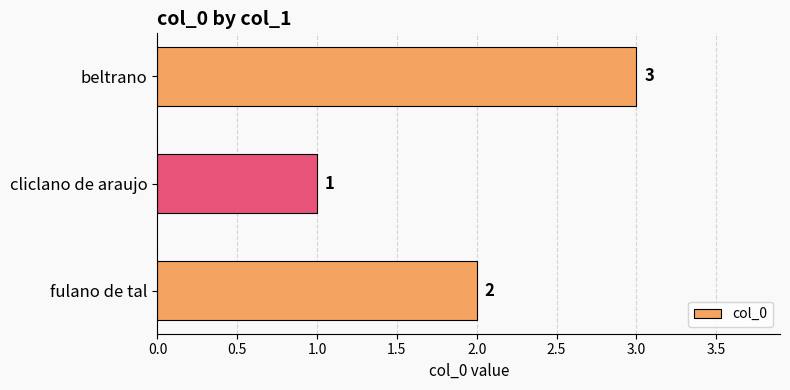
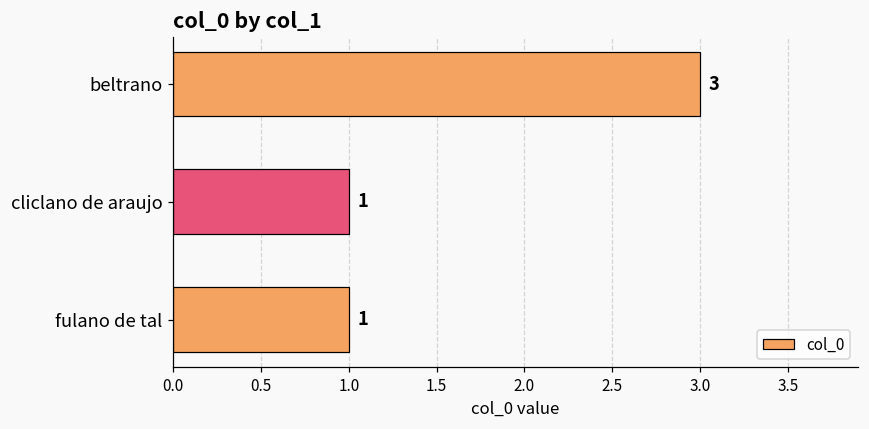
fulano de tal: 2 -> 1
